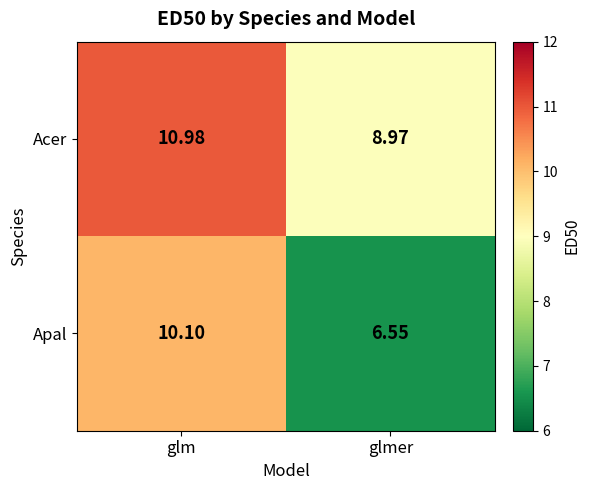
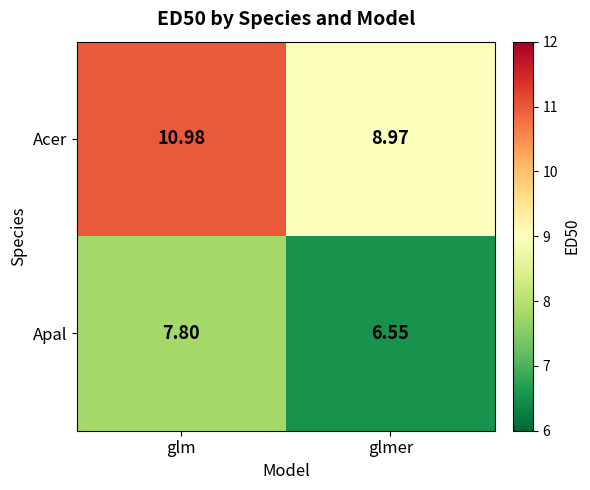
Apal, glm: 10.10 -> 7.80
